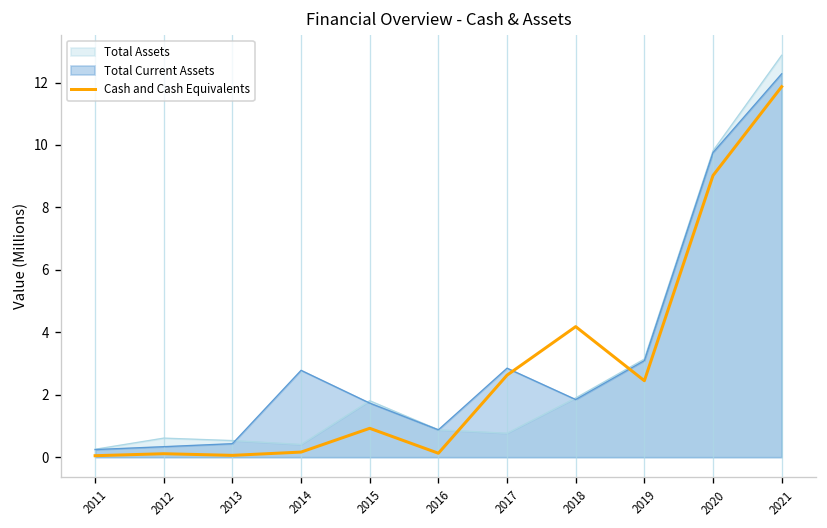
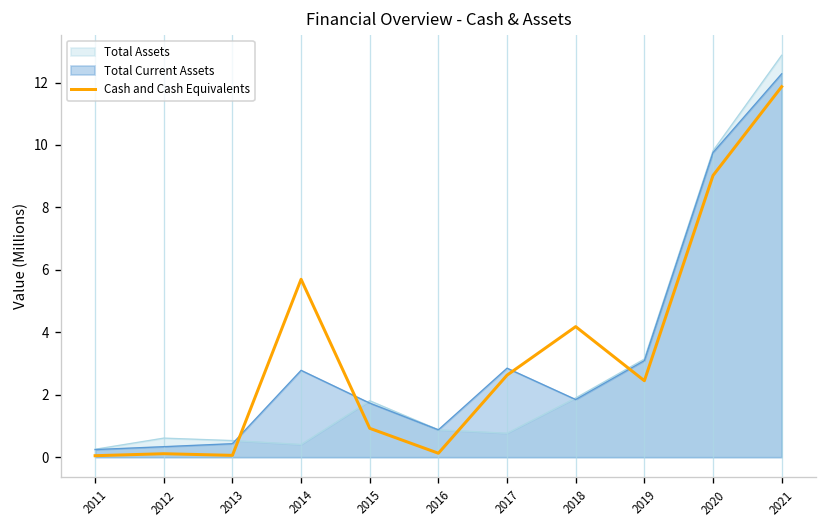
Cash and Cash Equivalents, 2014: 0.2 -> 5.7
